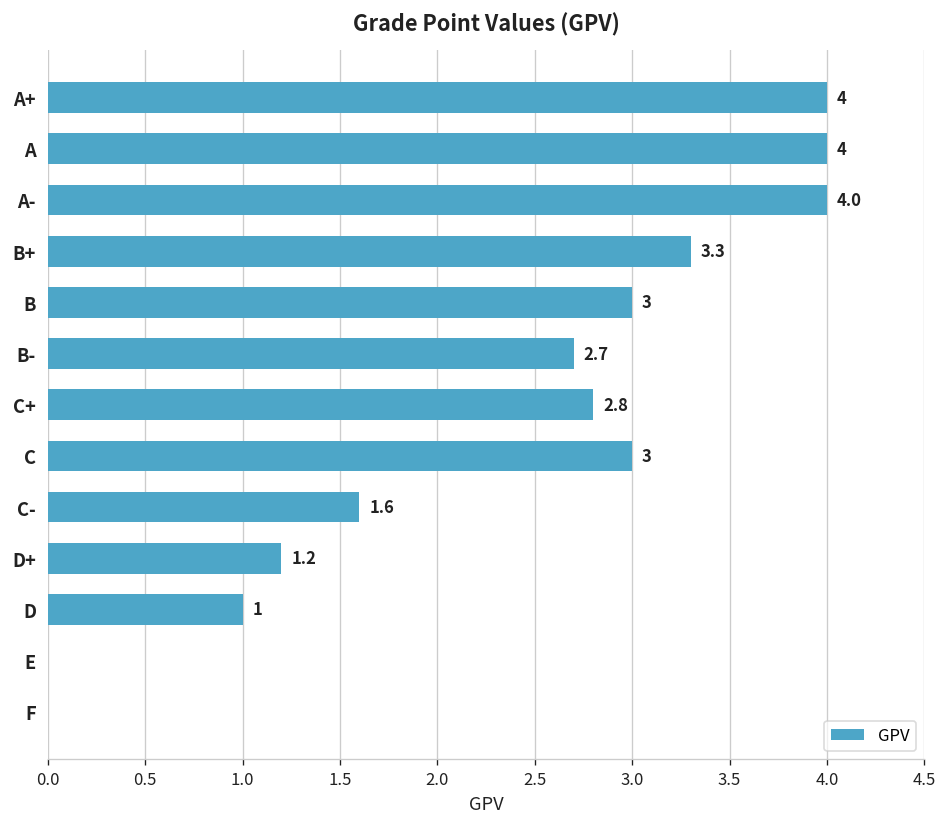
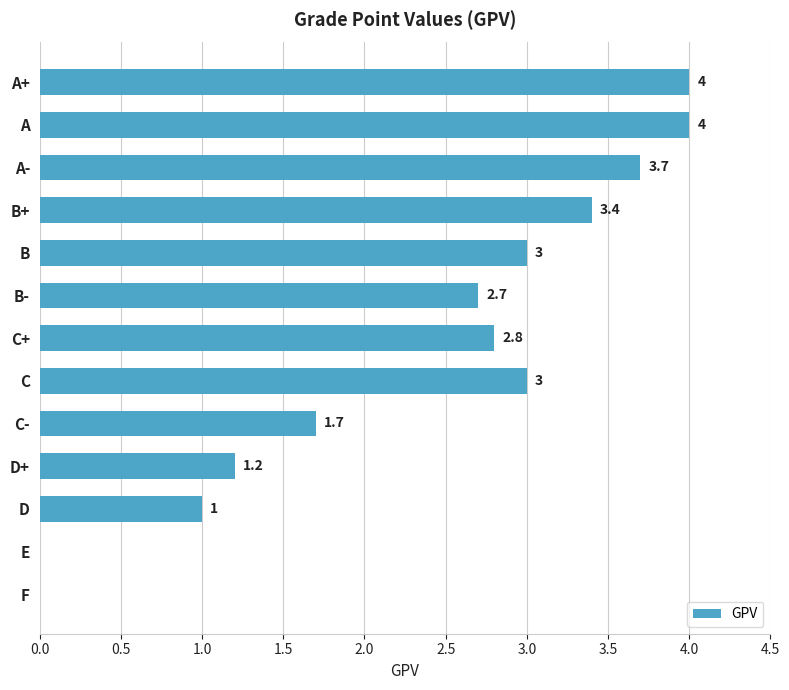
A-: 4.0 -> 3.7
B+: 3.3 -> 3.4
C-: 1.6 -> 1.7
